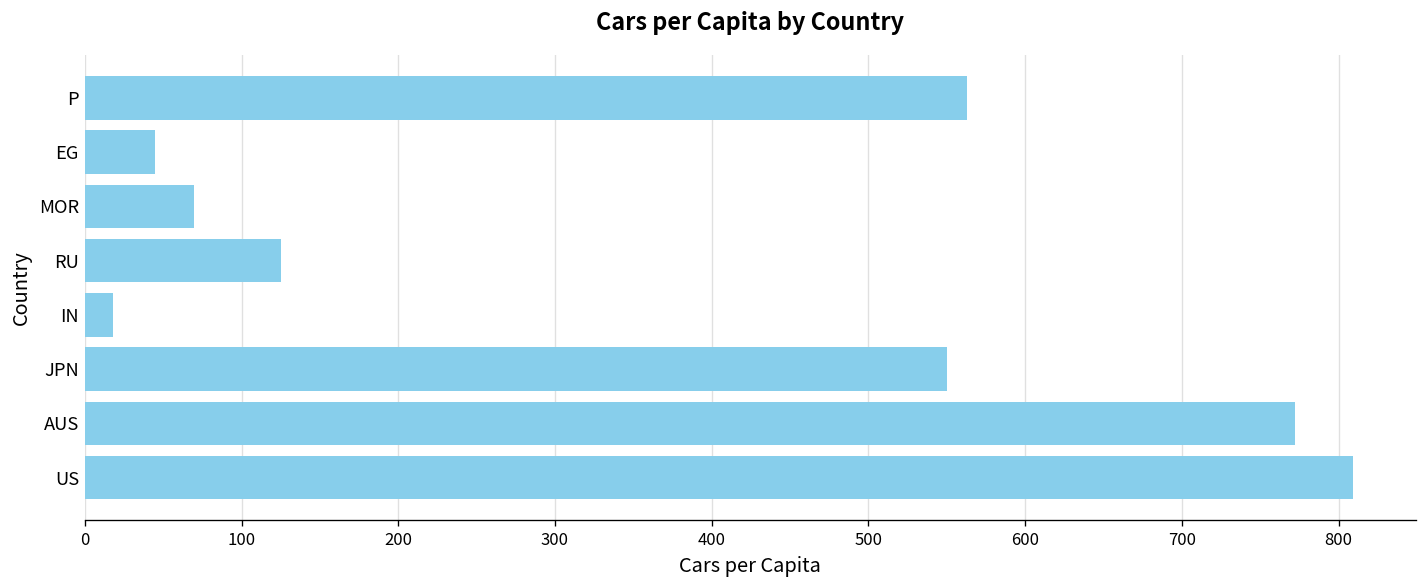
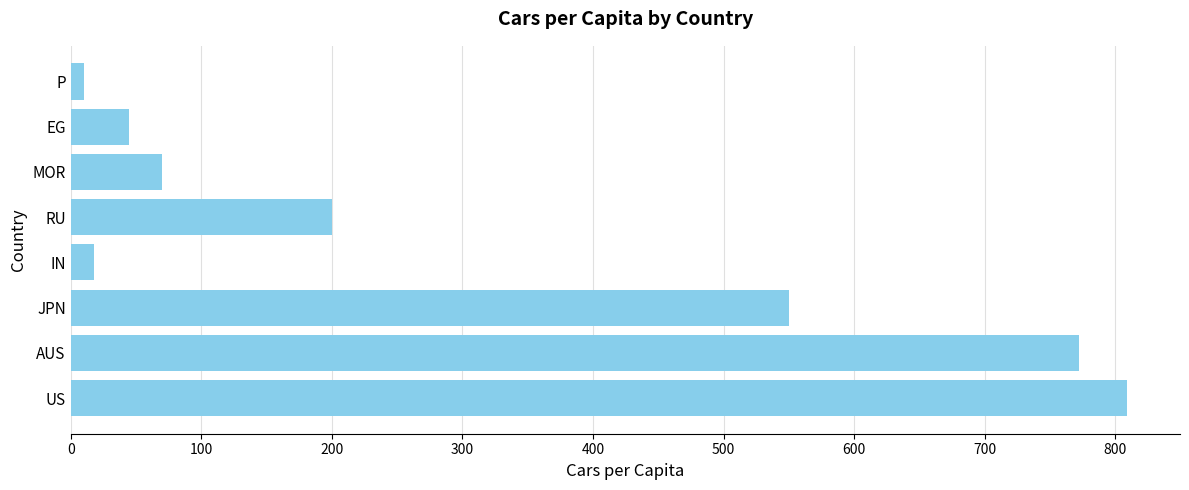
P: 563 -> 10
RU: 125 -> 200
